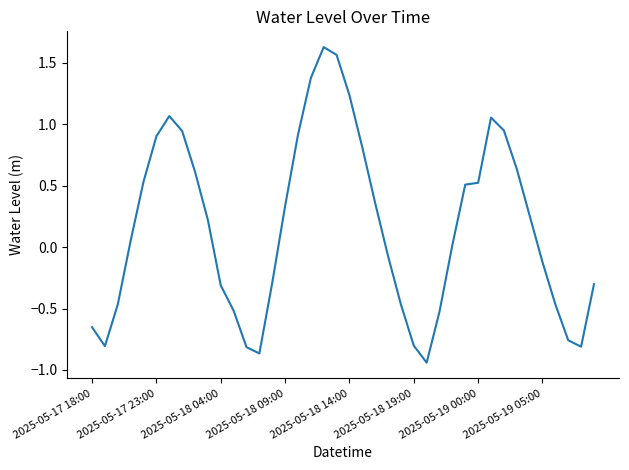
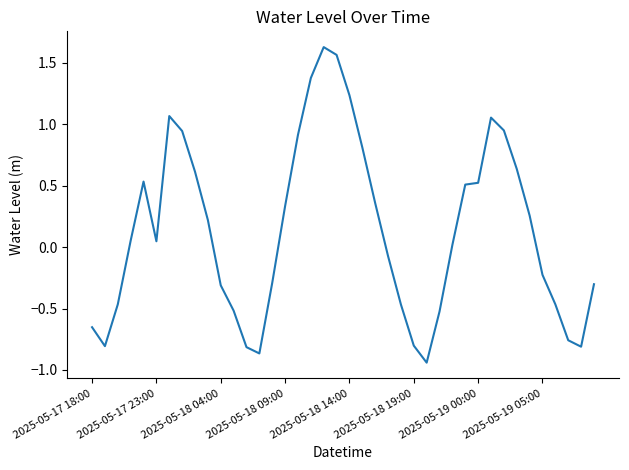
2025-05-17 23:00: 0.90 -> 0.05
2025-05-19 05:00: -0.12 -> -0.23
